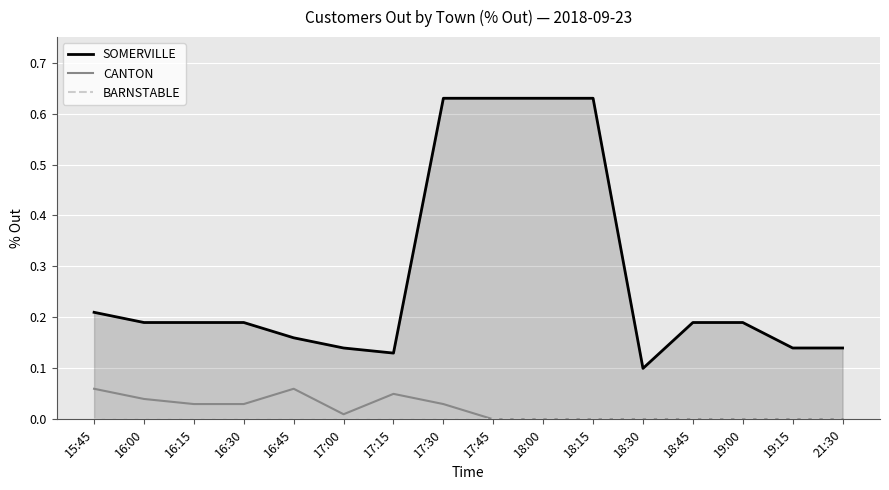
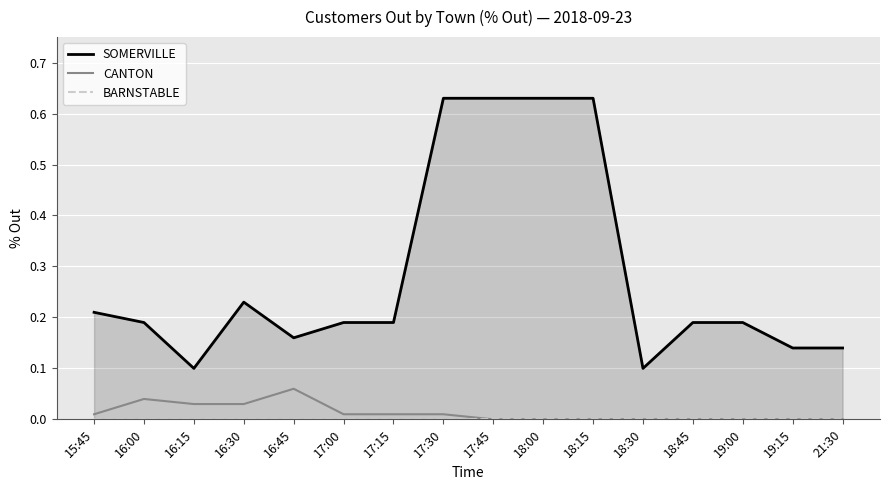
CANTON, 15:45: 0.06 -> 0.01
SOMERVILLE, 16:15: 0.19 -> 0.10
SOMERVILLE, 16:30: 0.19 -> 0.23
SOMERVILLE, 17:00: 0.14 -> 0.19
SOMERVILLE, 17:15: 0.13 -> 0.19
CANTON, 17:15: 0.05 -> 0.01
CANTON, 17:30: 0.03 -> 0.01
